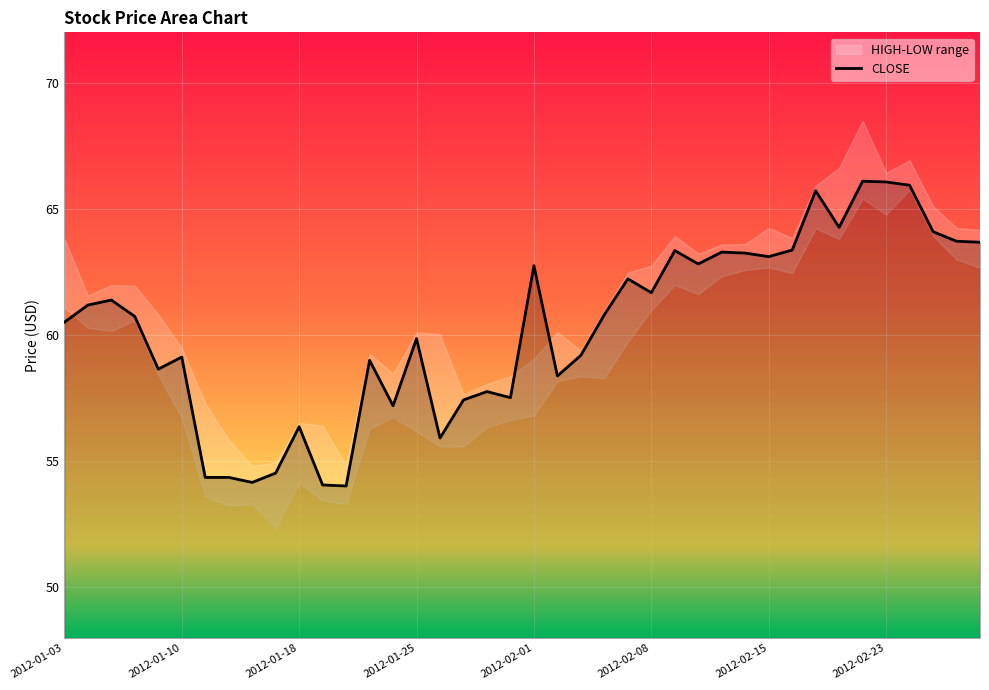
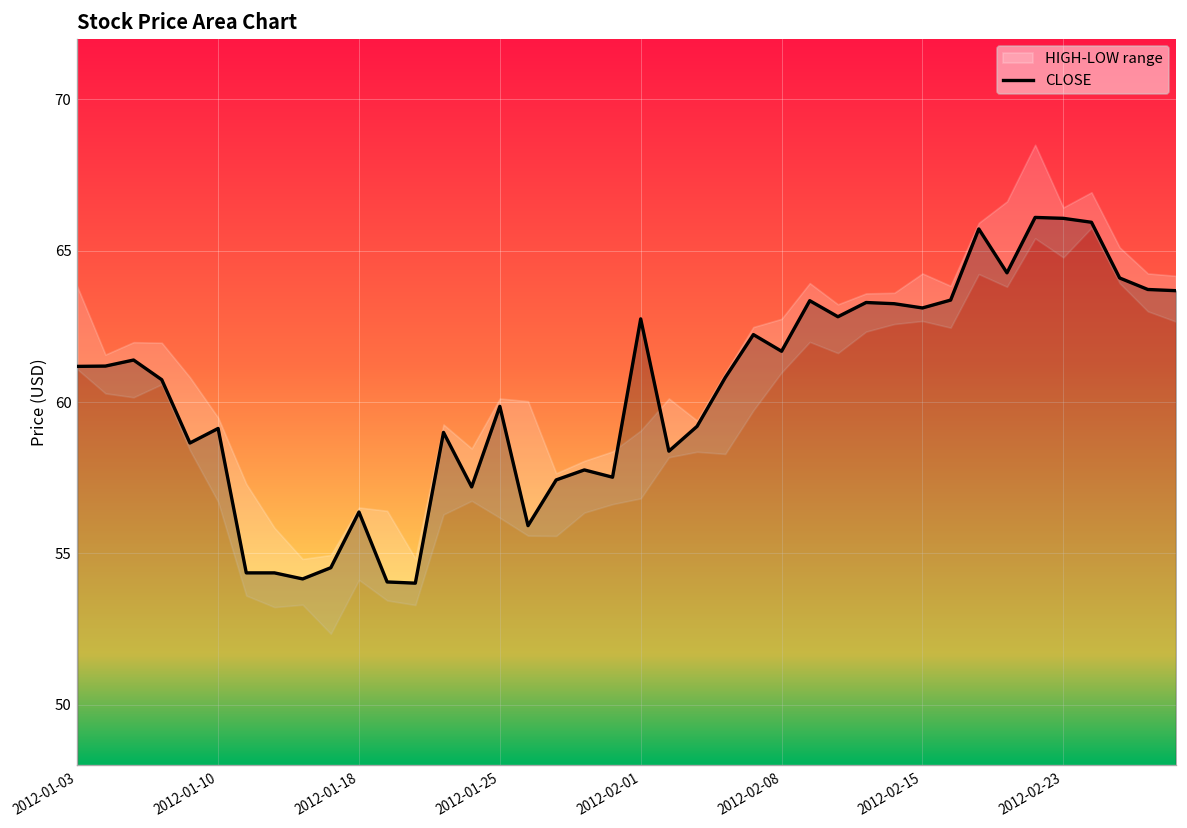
CLOSE, 2012-01-03: 60.5 -> 61.2
